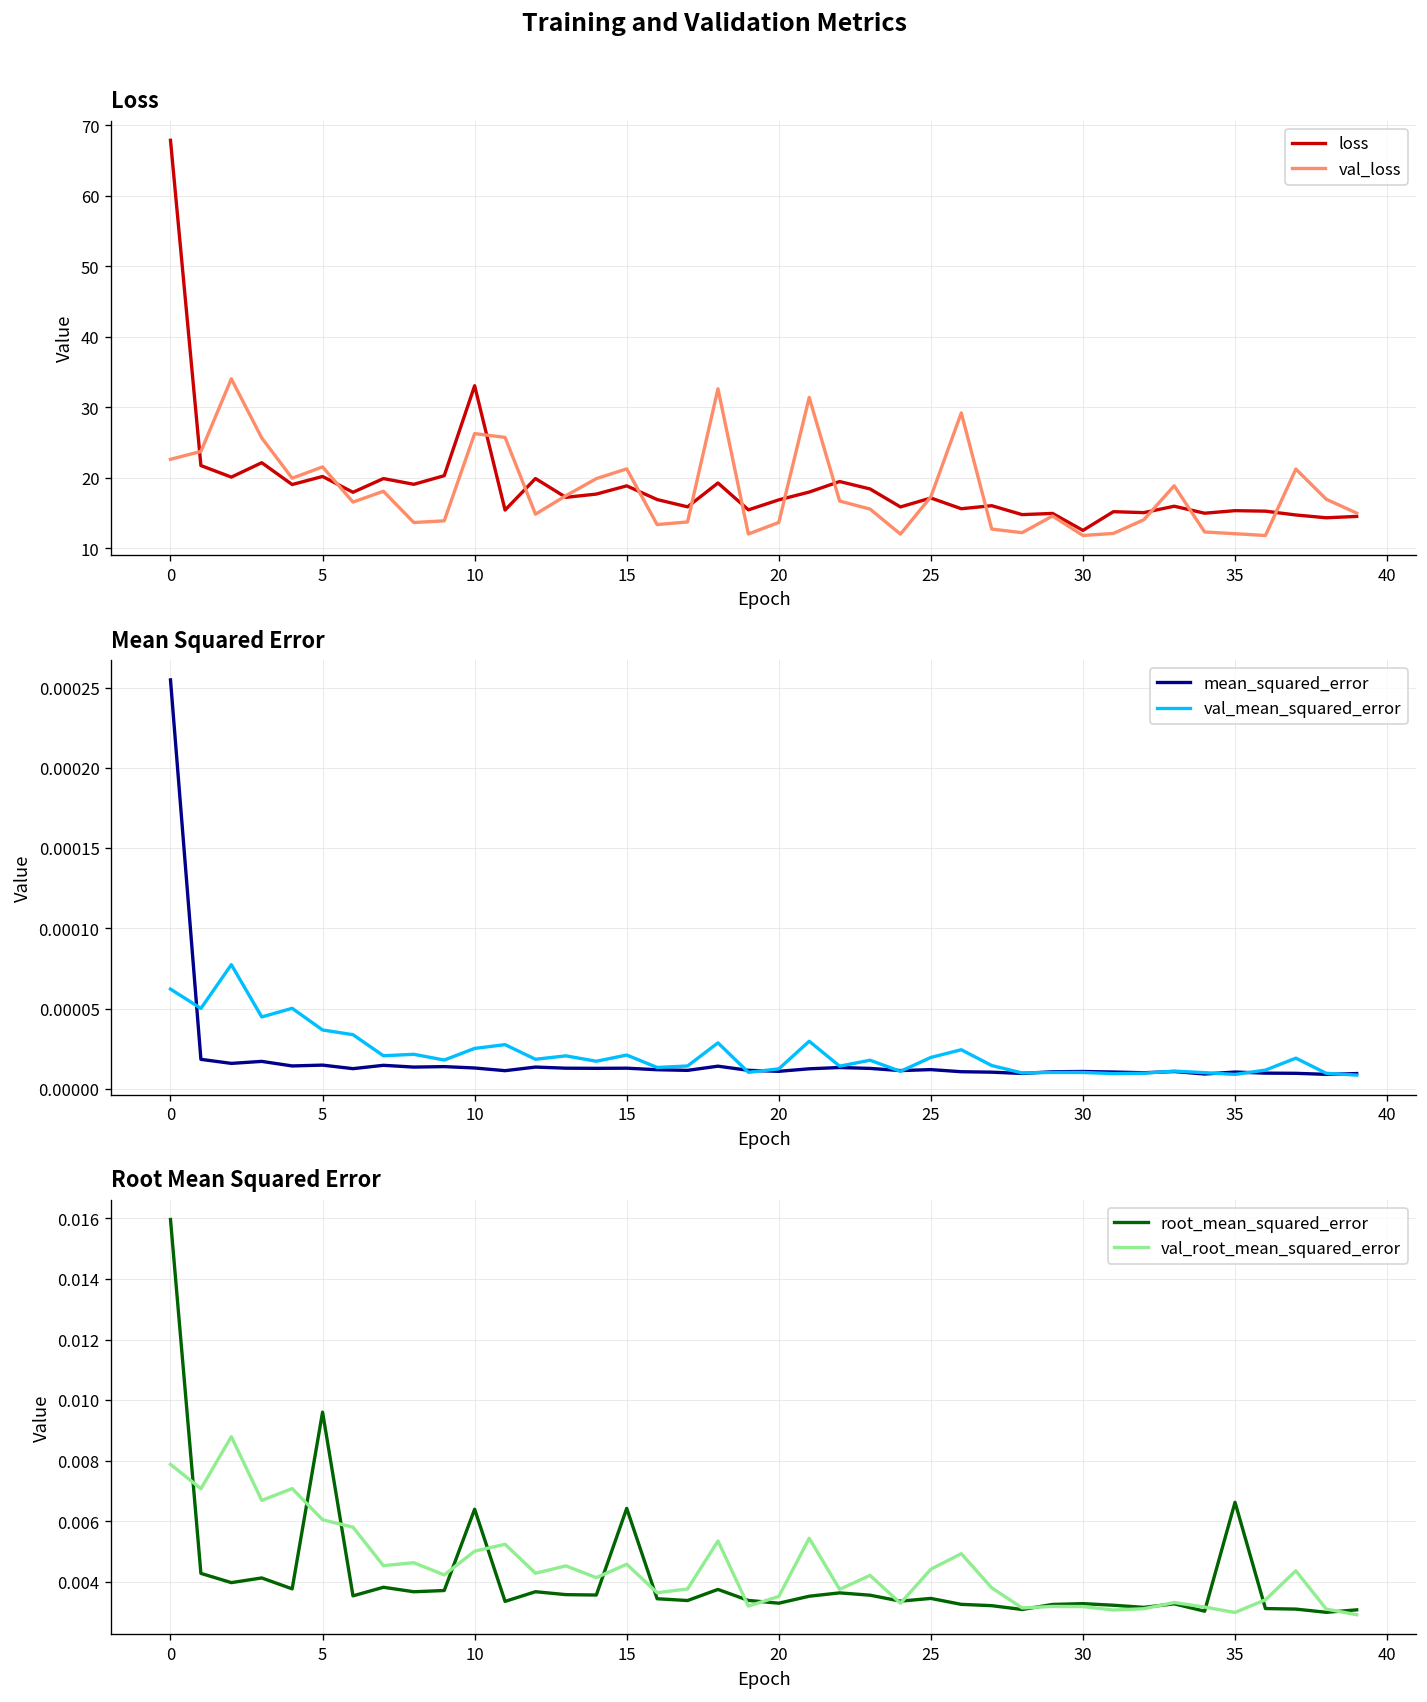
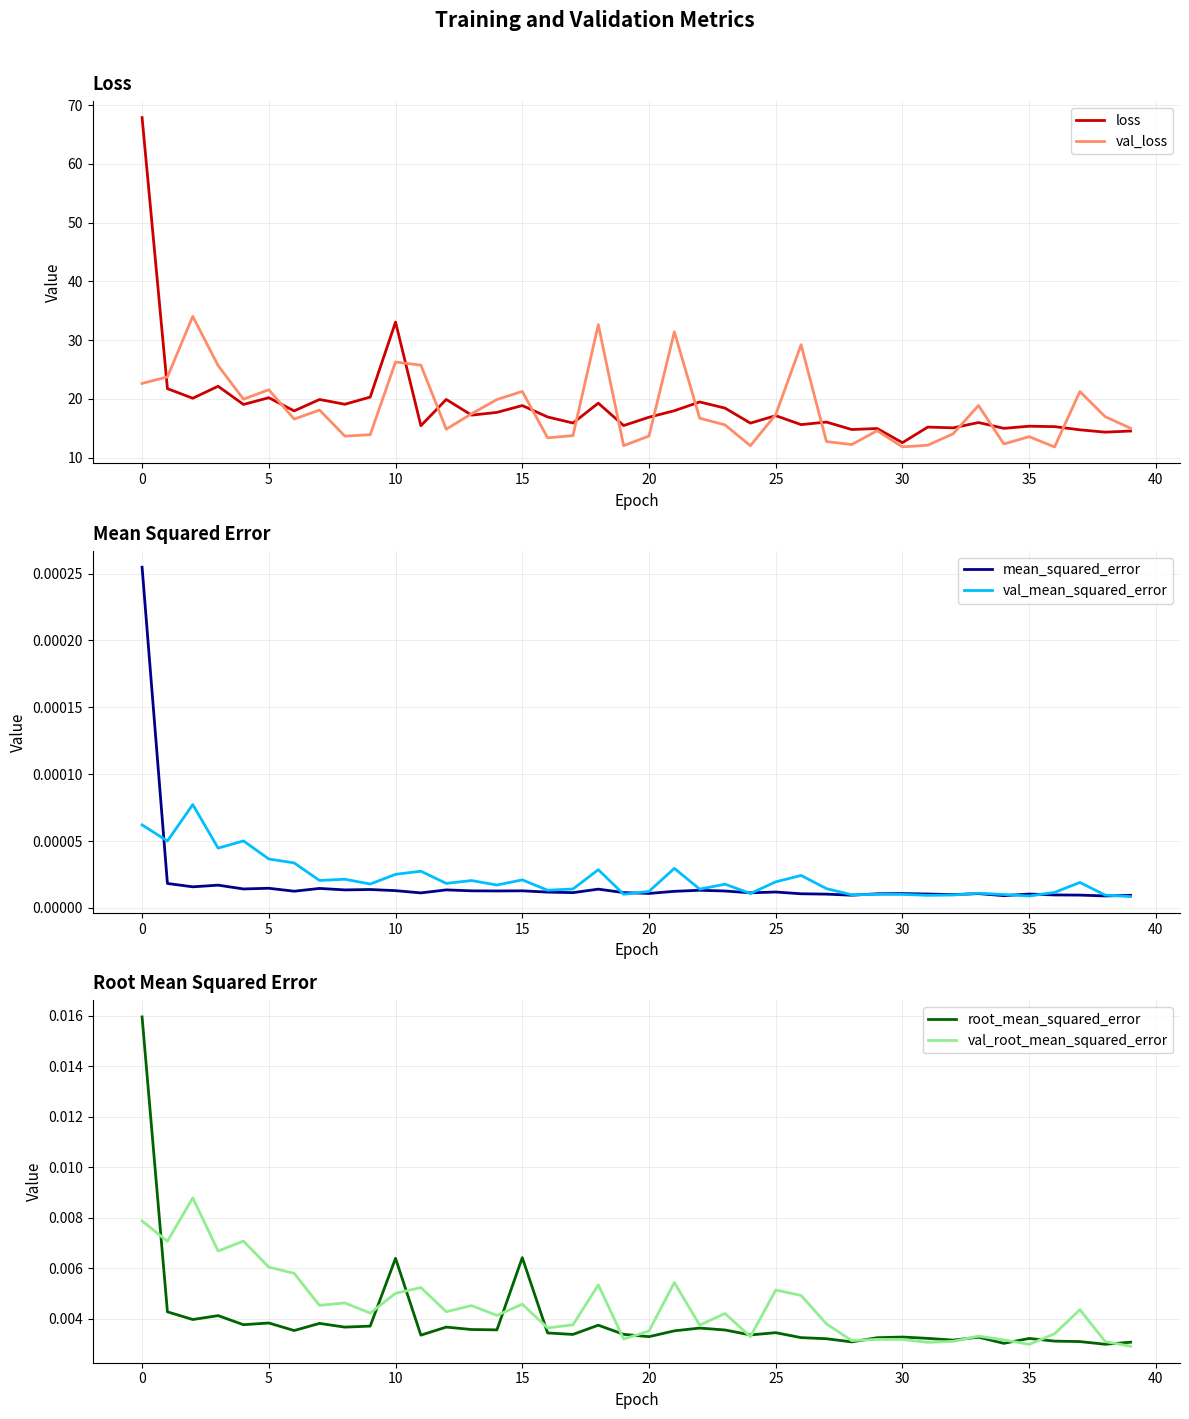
Loss, val_loss, 35: 12 -> 14
Root Mean Squared Error, root_mean_squared_error, 5: 0.0096 -> 0.0038
Root Mean Squared Error, val_root_mean_squared_error, 25: 0.0044 -> 0.0051
Root Mean Squared Error, root_mean_squared_error, 35: 0.0066 -> 0.0032
